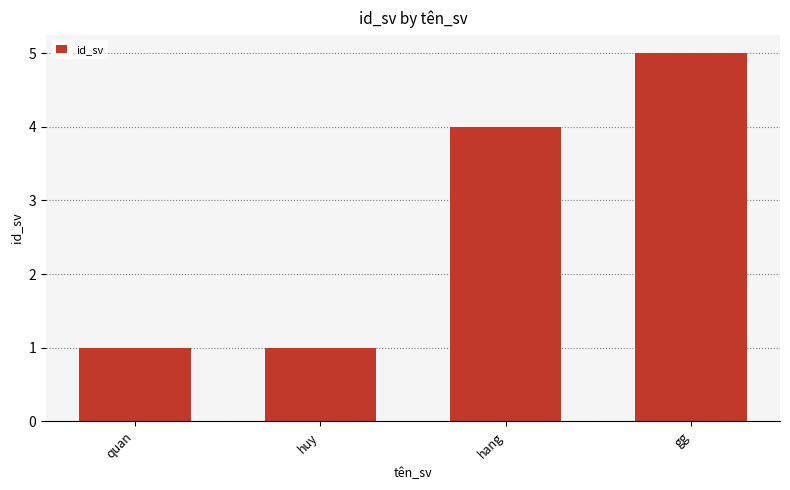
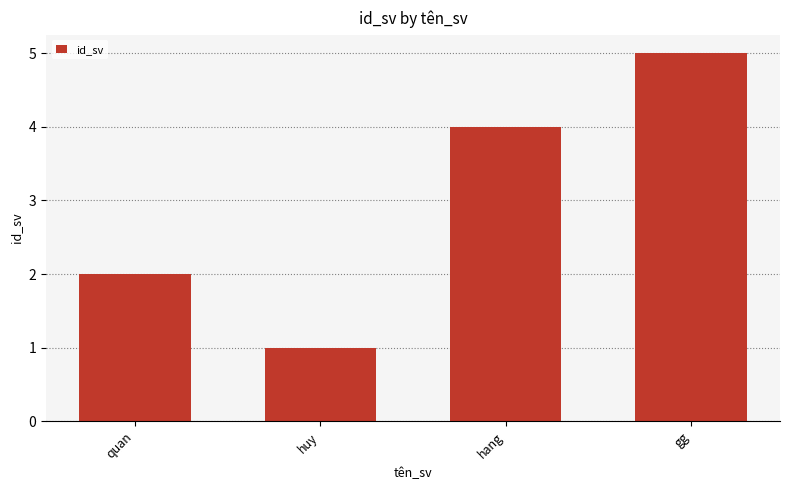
quan: 1 -> 2
